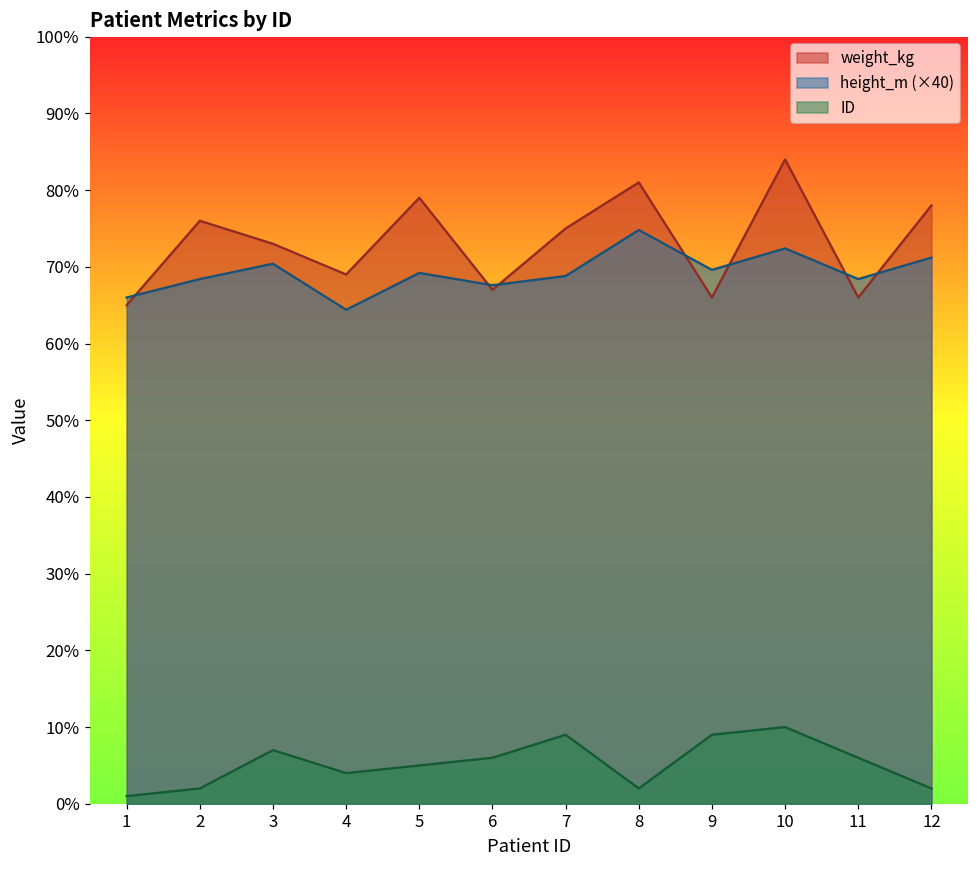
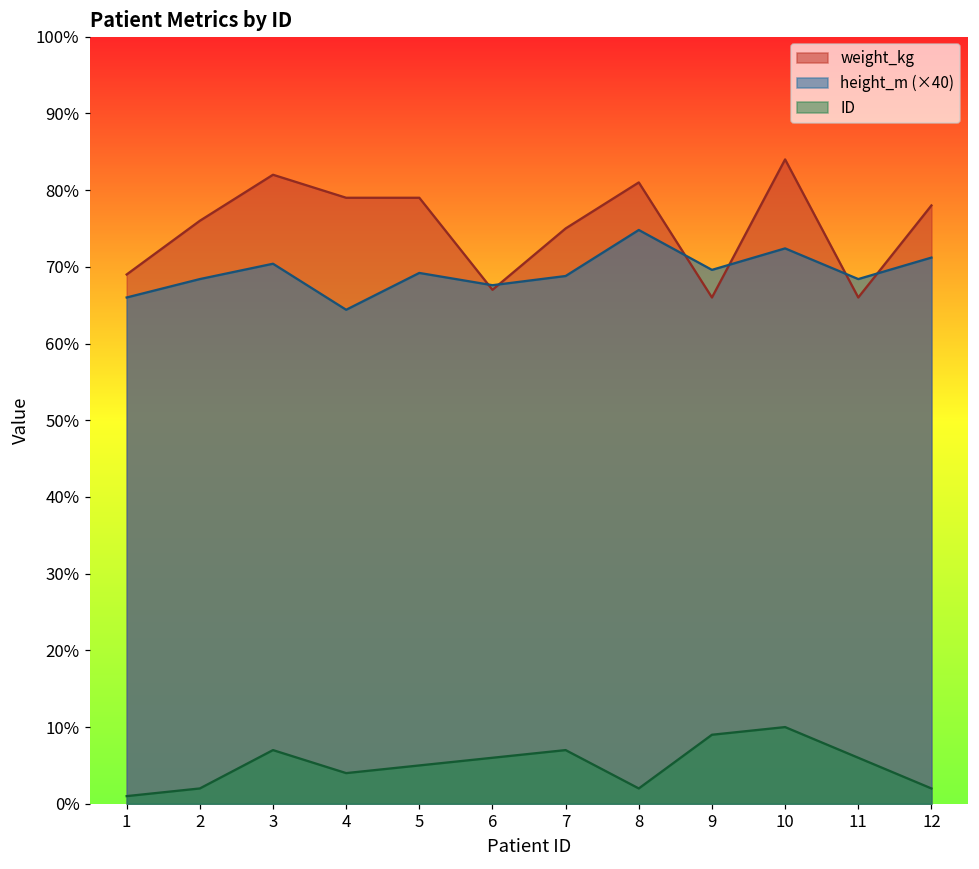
weight_kg, 1: 65% -> 69%
weight_kg, 3: 73% -> 82%
weight_kg, 4: 69% -> 79%
ID, 7: 9% -> 7%
